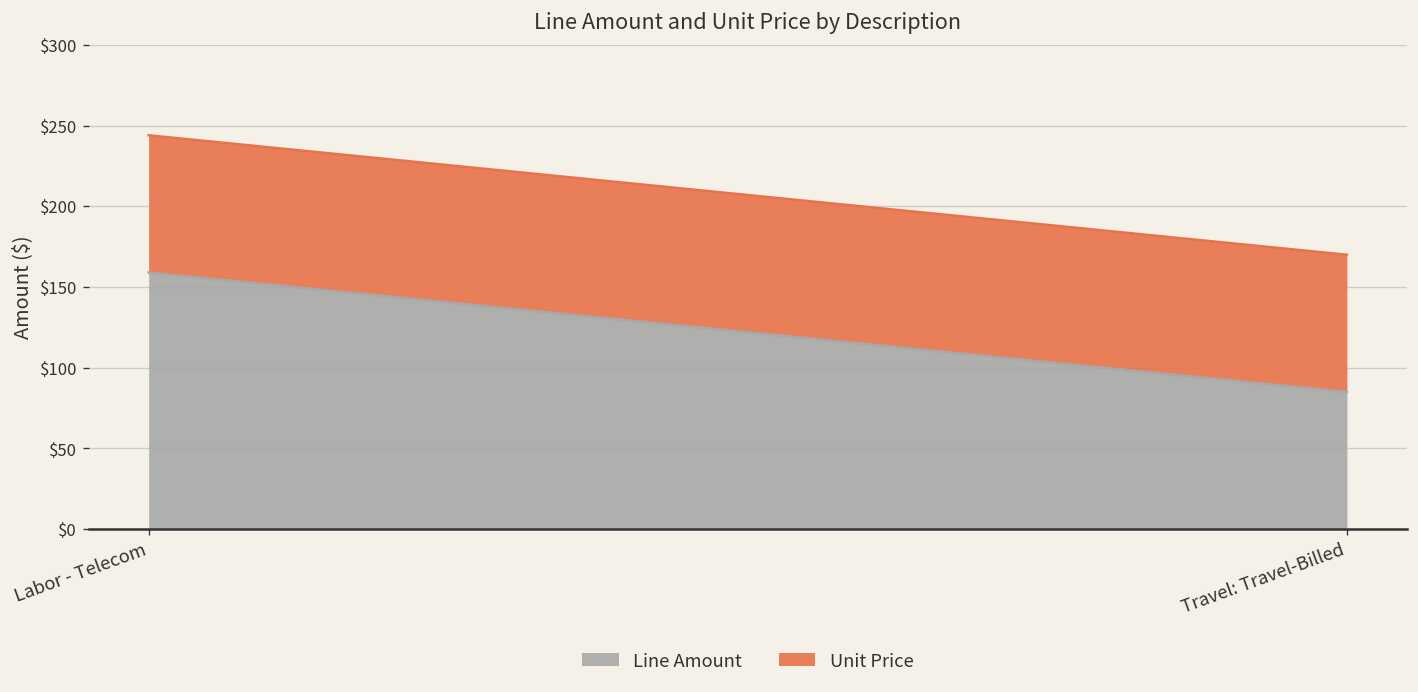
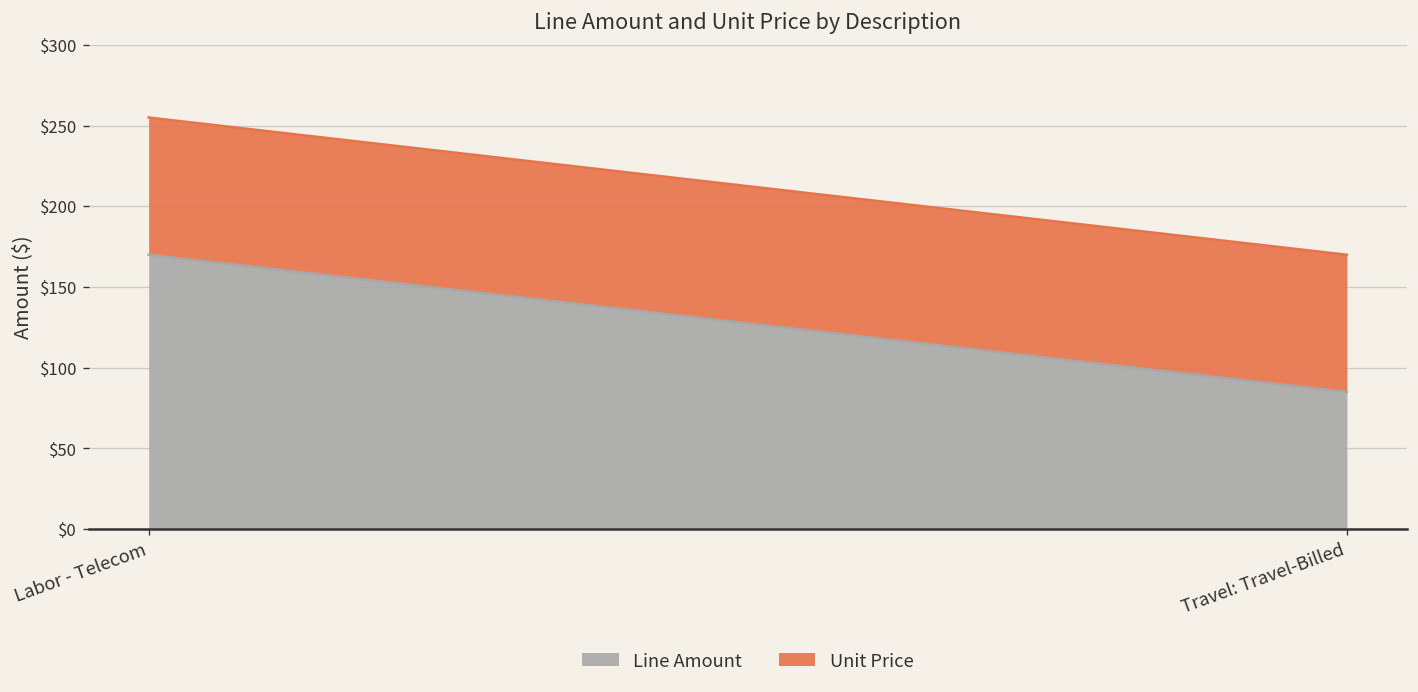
Line Amount, Labor - Telecom: $159 -> $170
